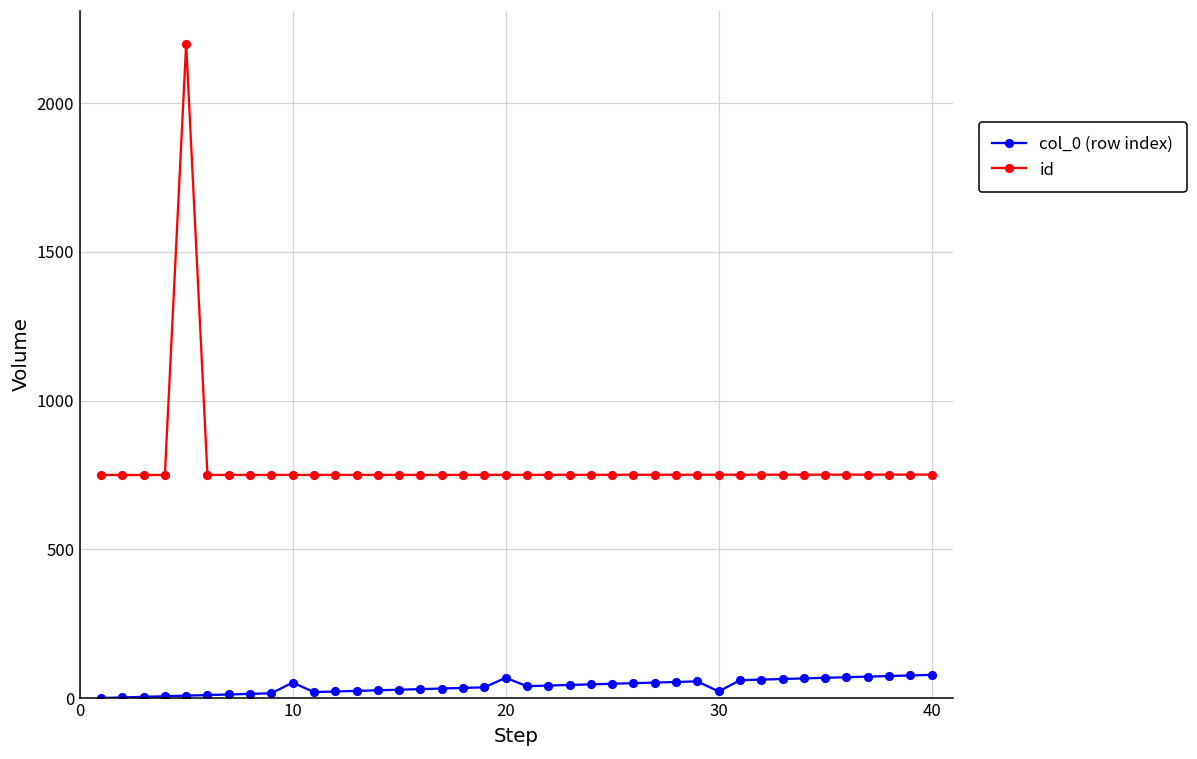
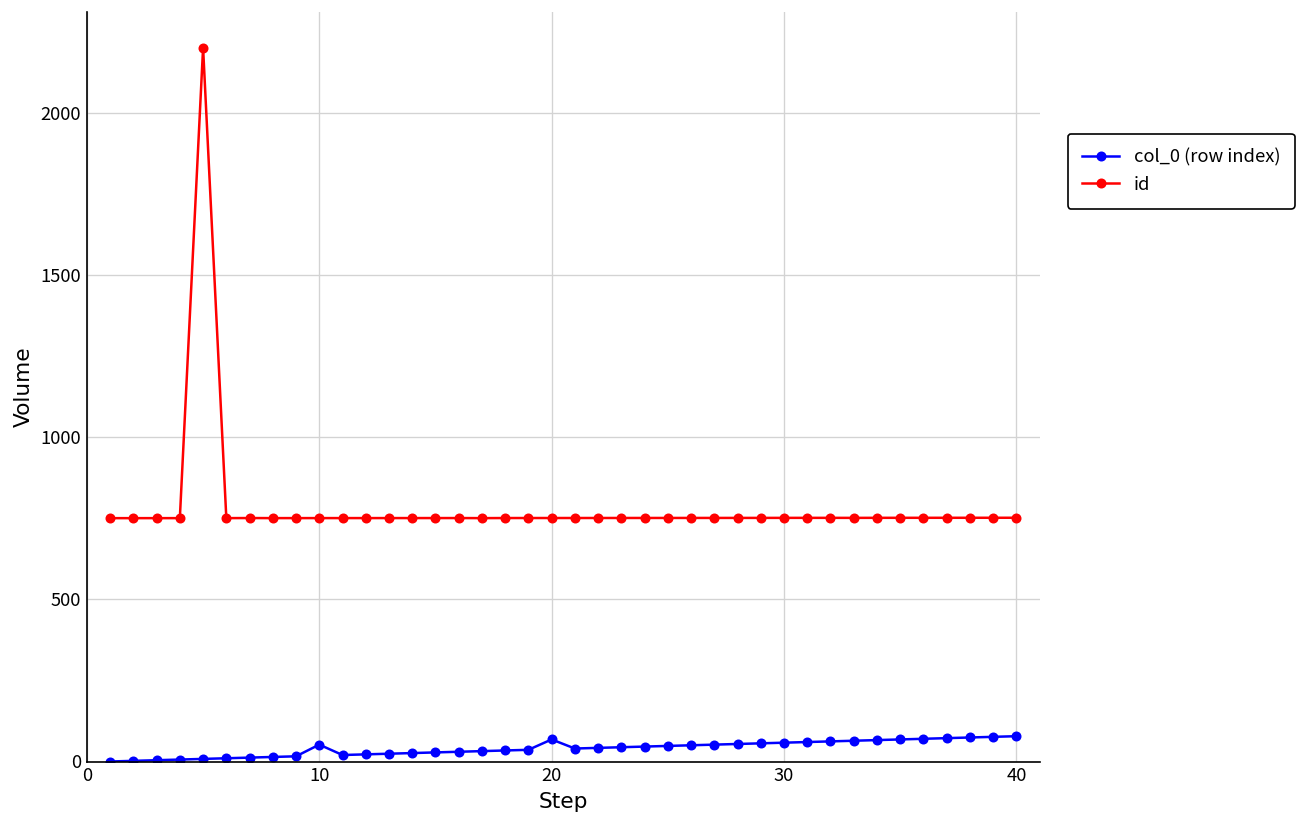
col_0 (row index), 30: 20 -> 60
